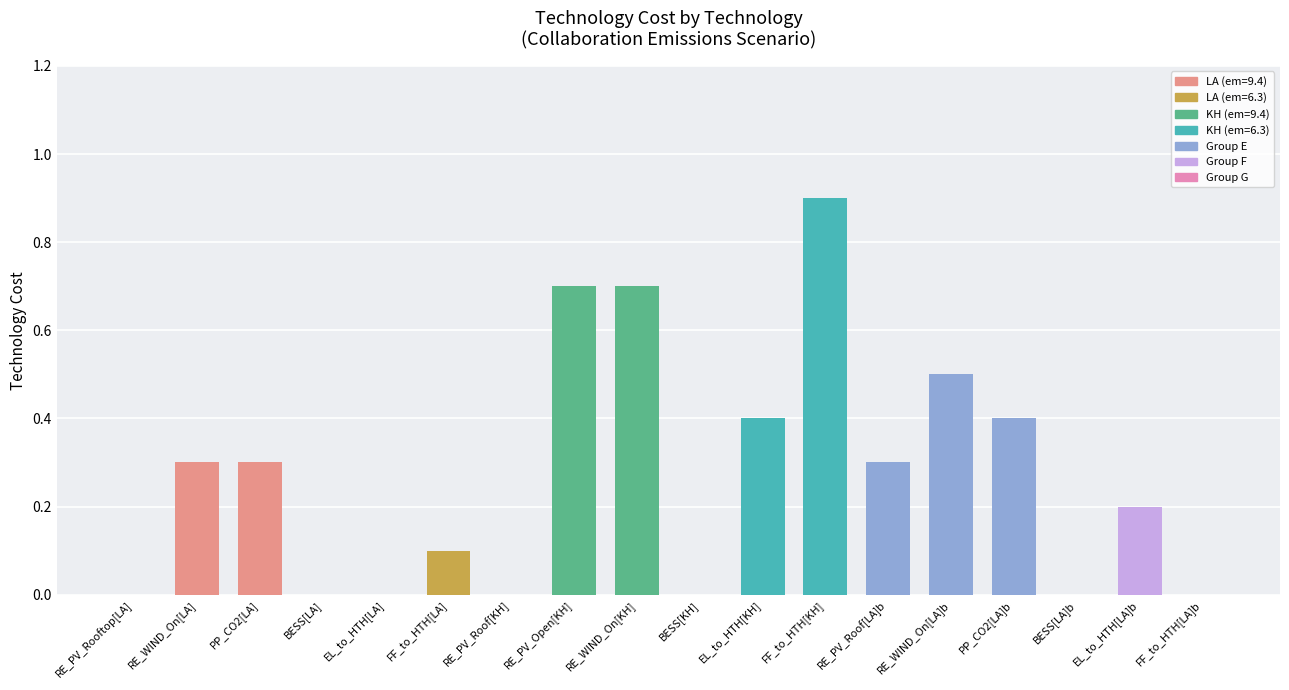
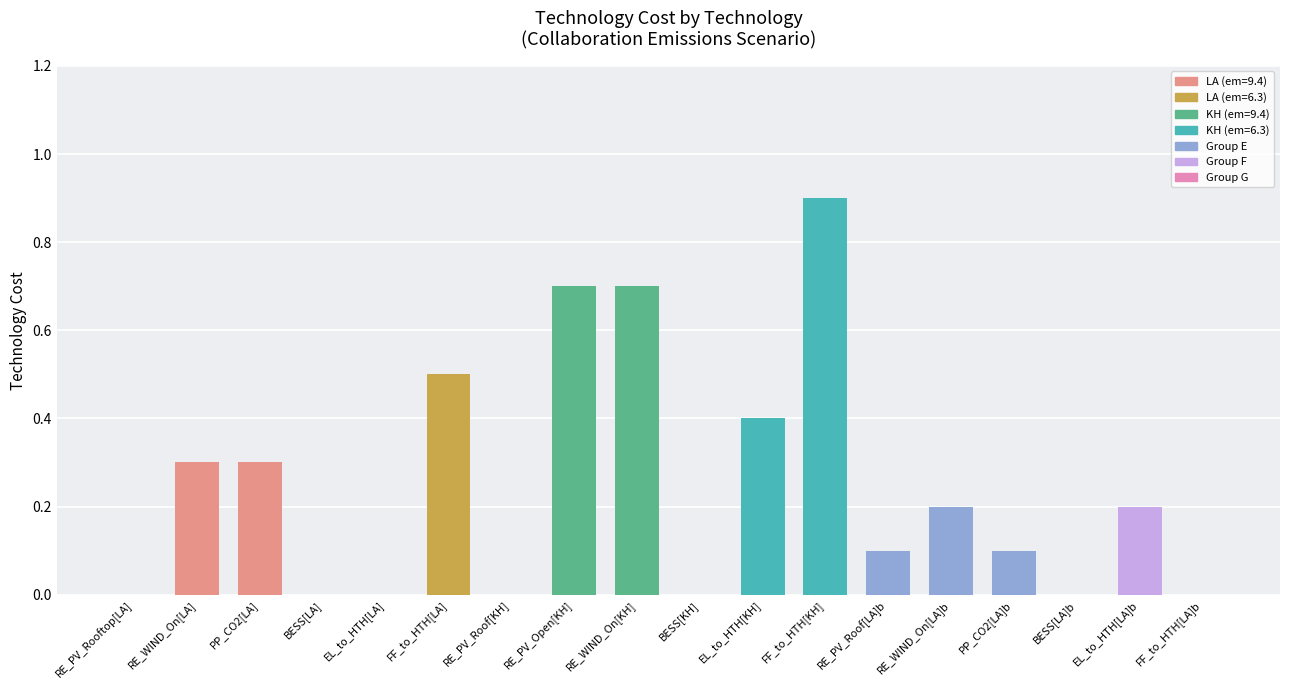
FF_to_HTH[LA]: 0.1 -> 0.5
RE_PV_Roof[LA]b: 0.3 -> 0.1
RE_WIND_On[LA]b: 0.5 -> 0.2
PP_CO2[LA]b: 0.4 -> 0.1
